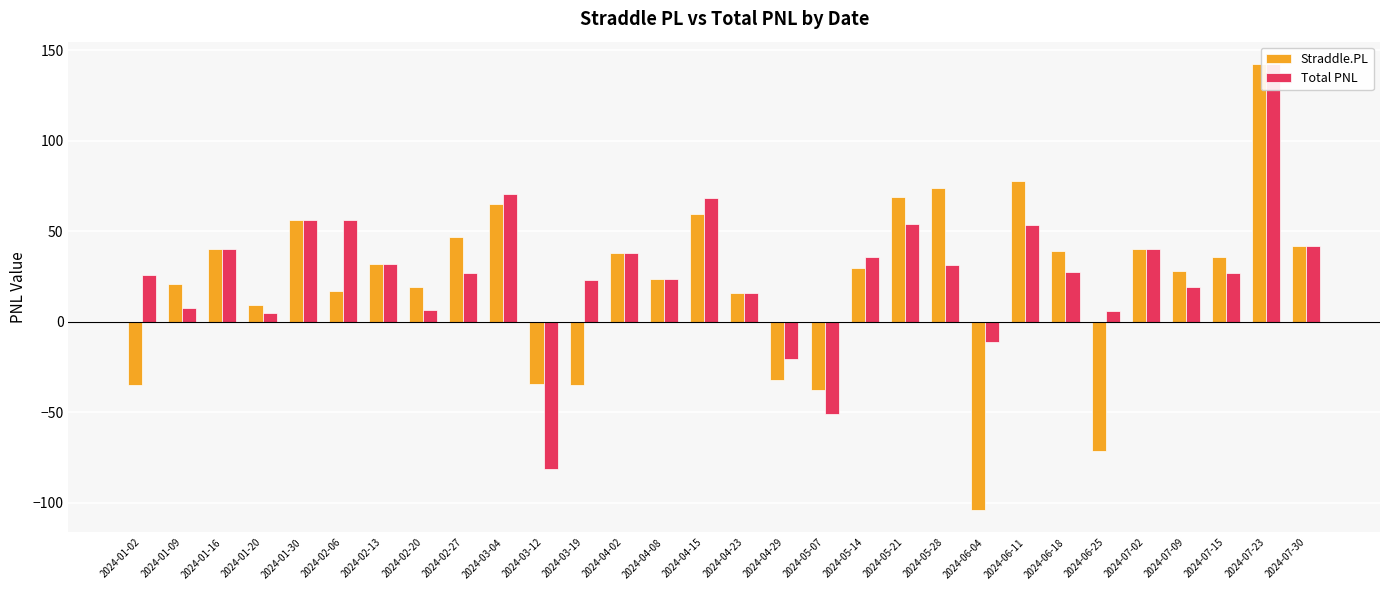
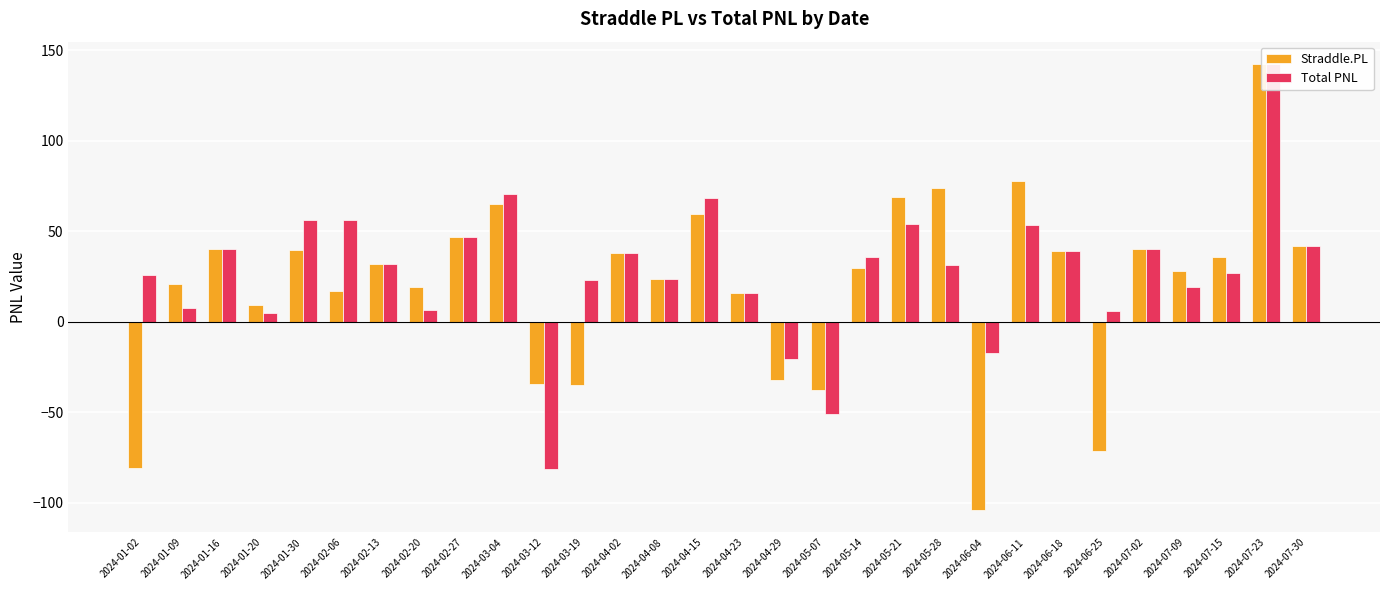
Straddle.PL, 2024-01-02: -35 -> -80
Straddle.PL, 2024-01-30: 56 -> 39
Total PNL, 2024-02-27: 27 -> 47
Total PNL, 2024-06-04: -11 -> -18
Total PNL, 2024-06-18: 27 -> 39
